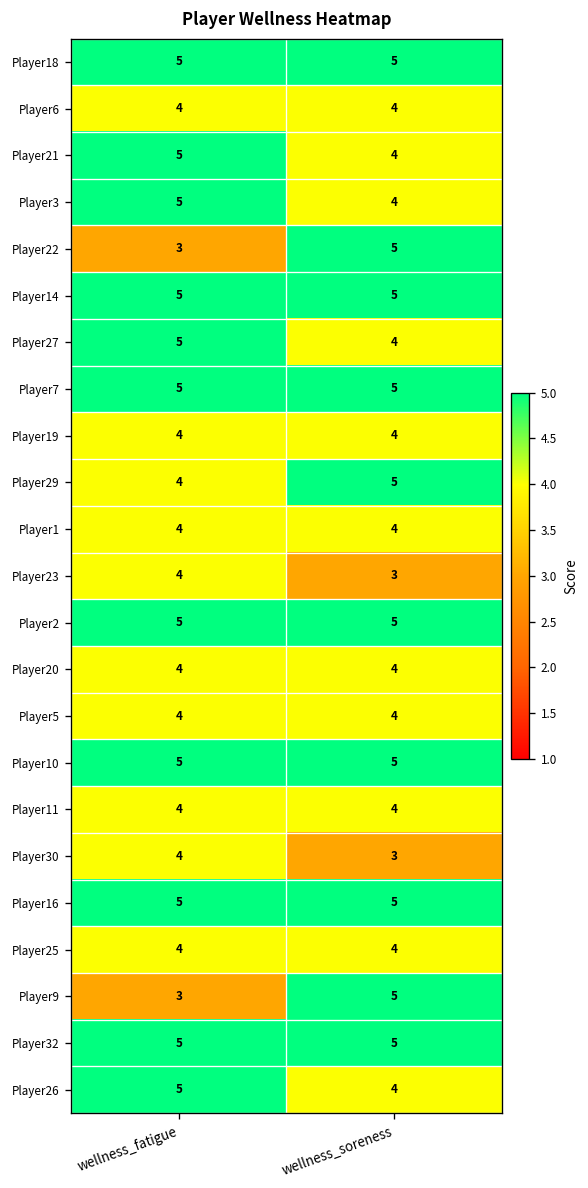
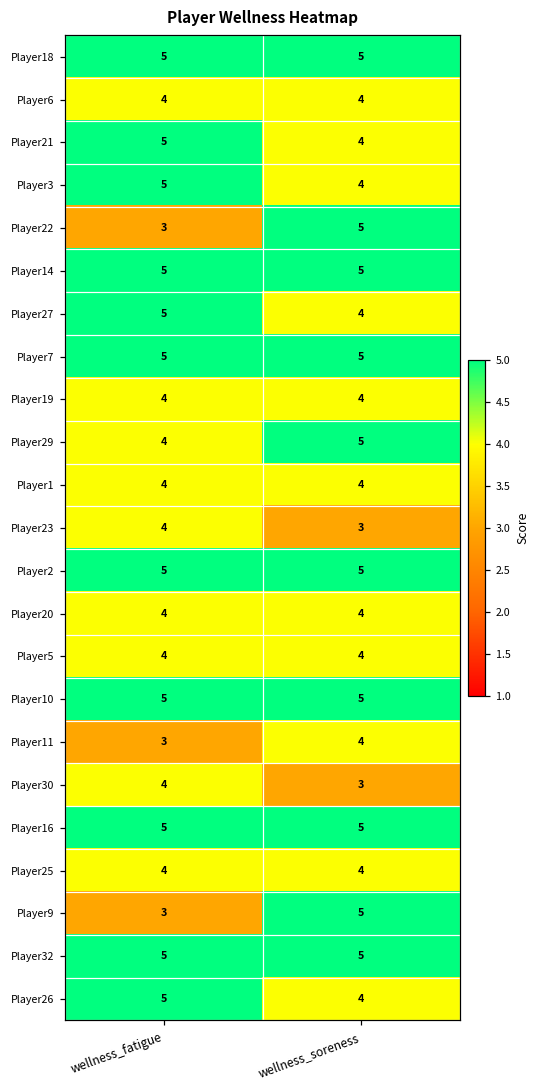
Player11, wellness_fatigue: 4 -> 3
